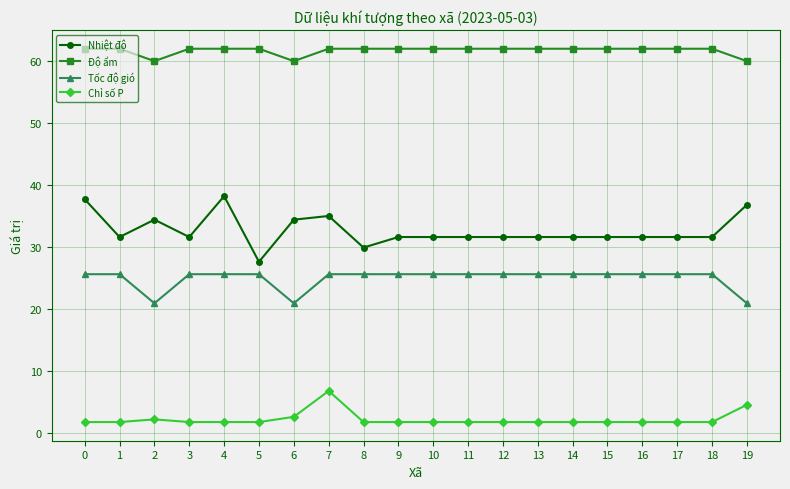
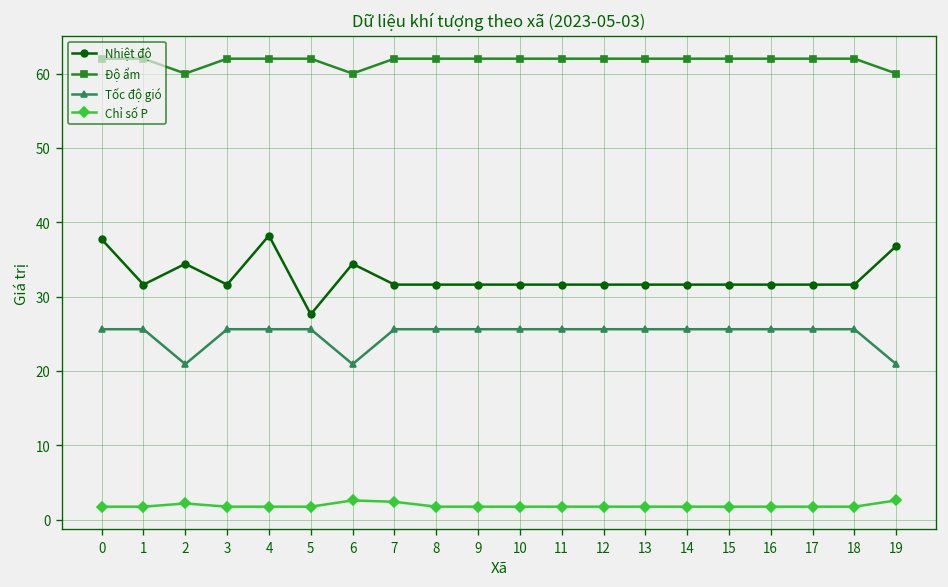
Nhiệt độ, 7: 35 -> 32
Chỉ số P, 7: 7 -> 2
Nhiệt độ, 8: 30 -> 32
Chỉ số P, 19: 5 -> 3
